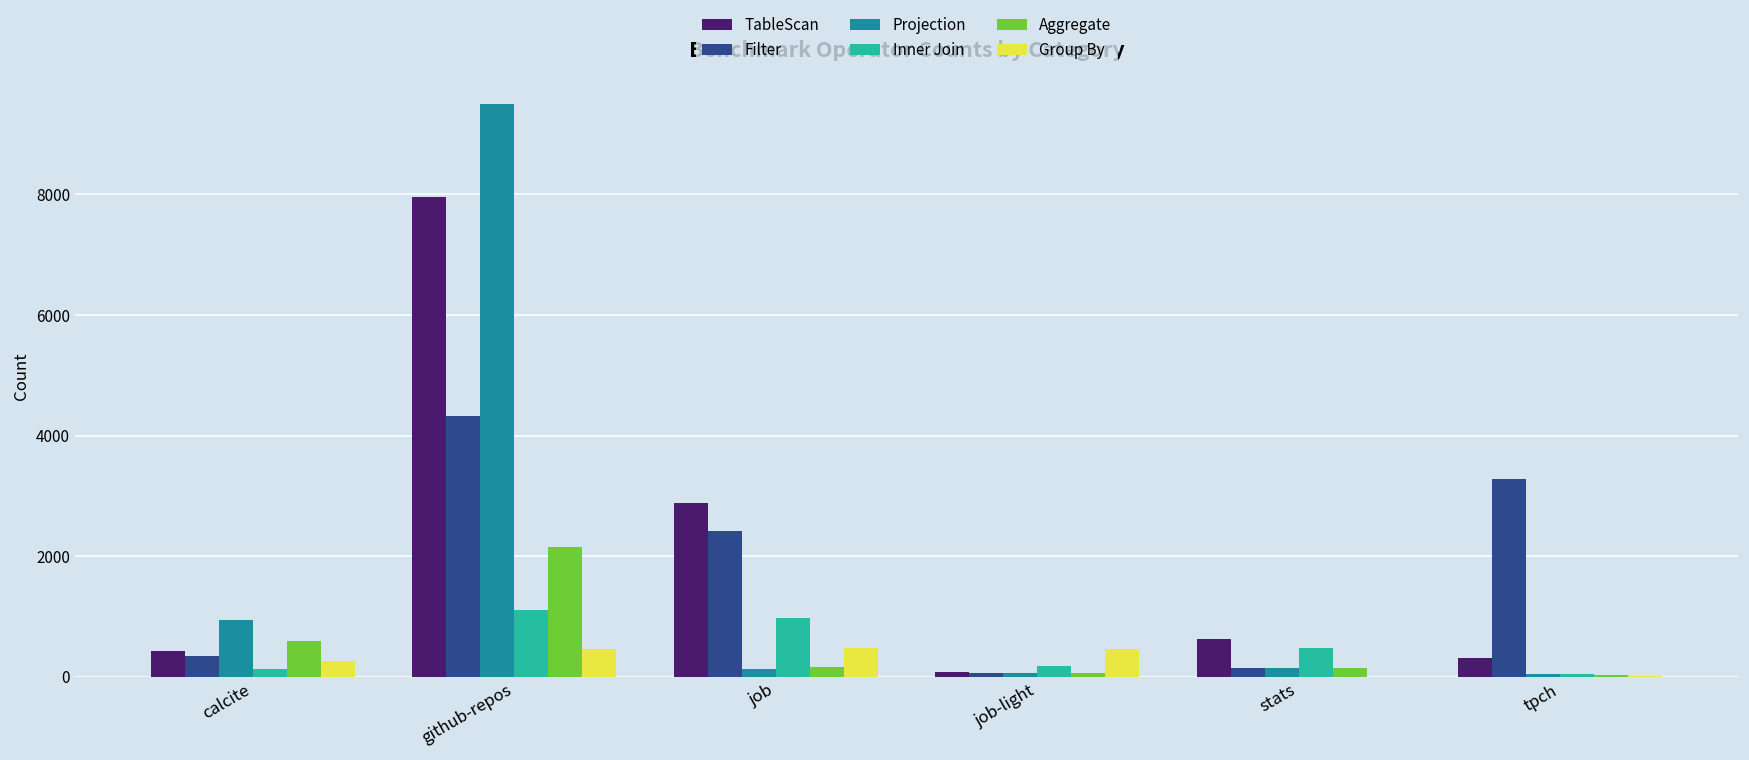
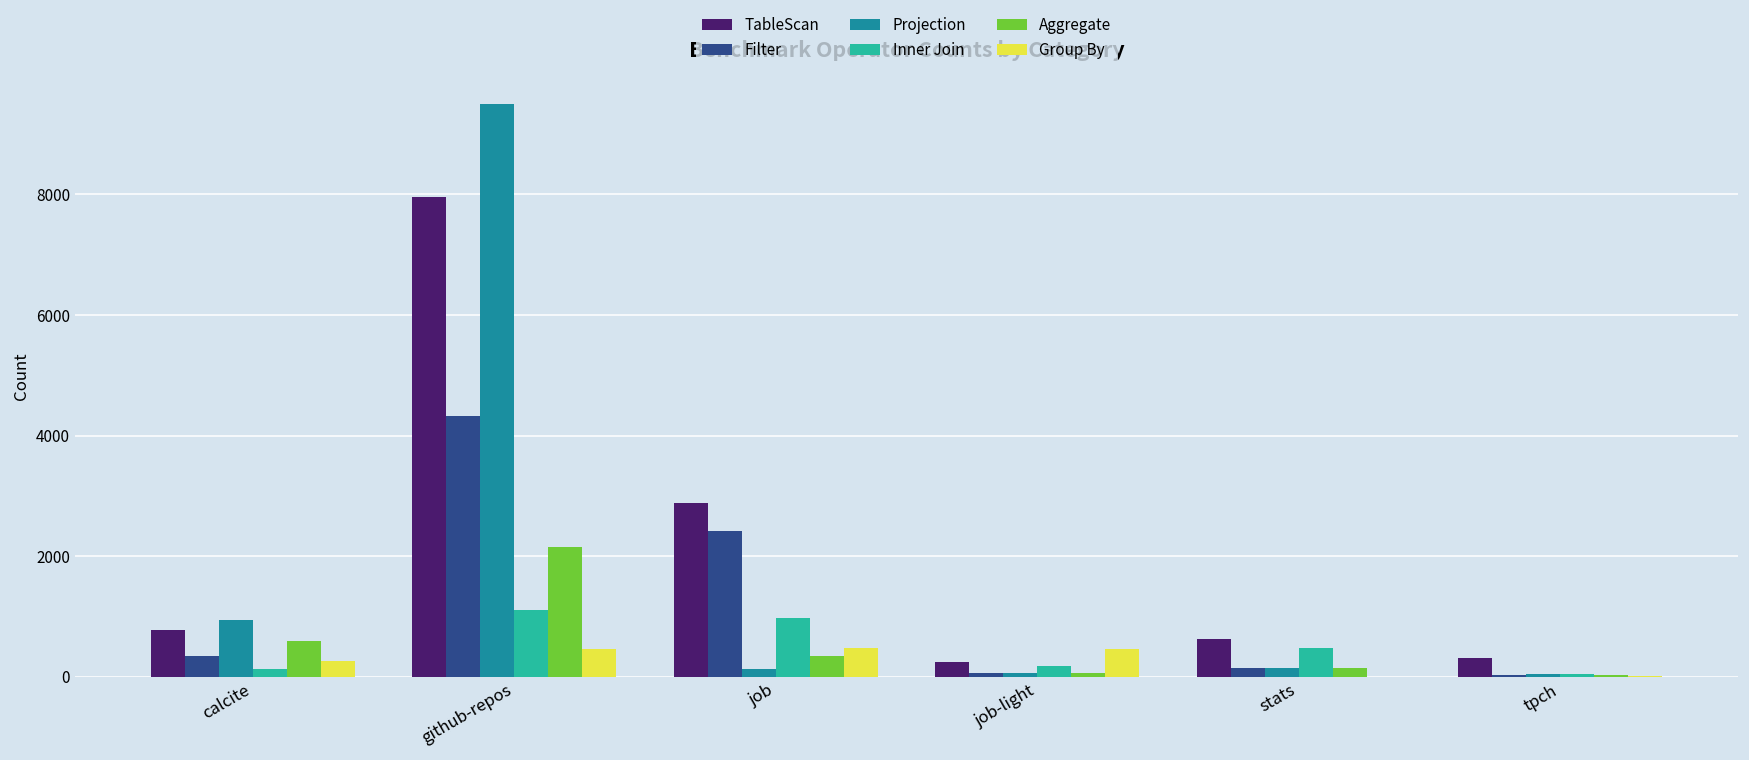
TableScan, calcite: 400 -> 800
Aggregate, job: 200 -> 300
TableScan, job-light: 100 -> 300
Filter, tpch: 3300 -> 0
